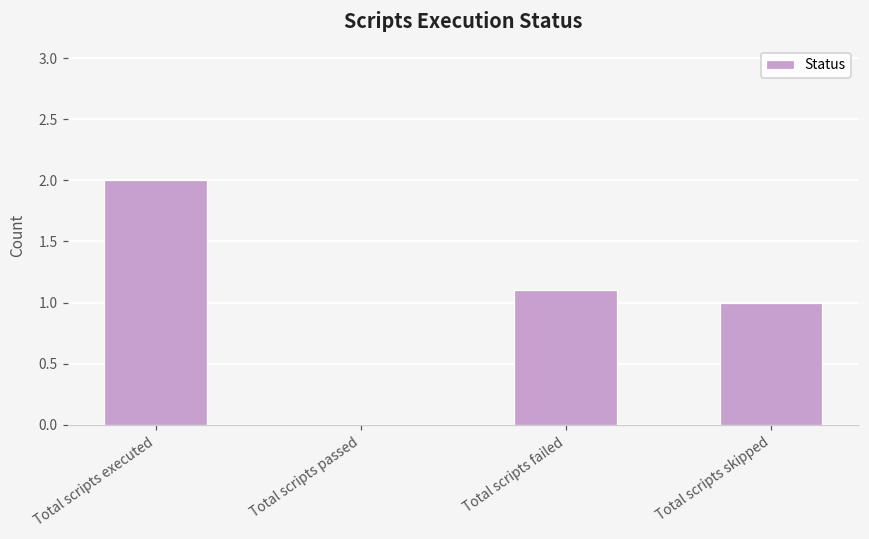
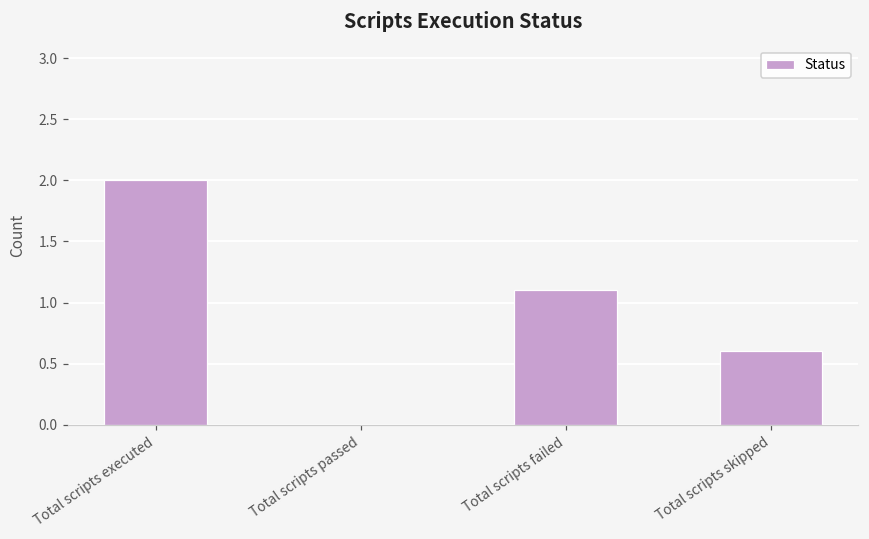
Total scripts skipped: 1.0 -> 0.6
